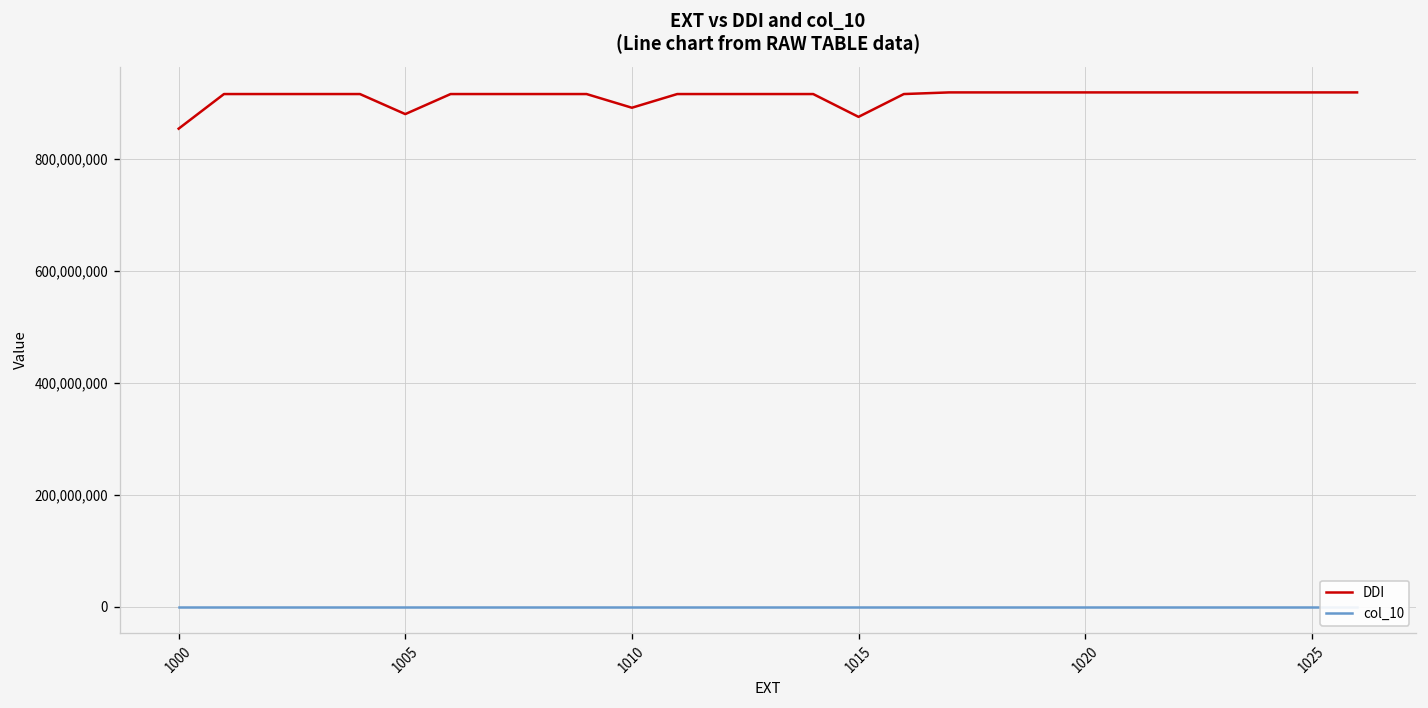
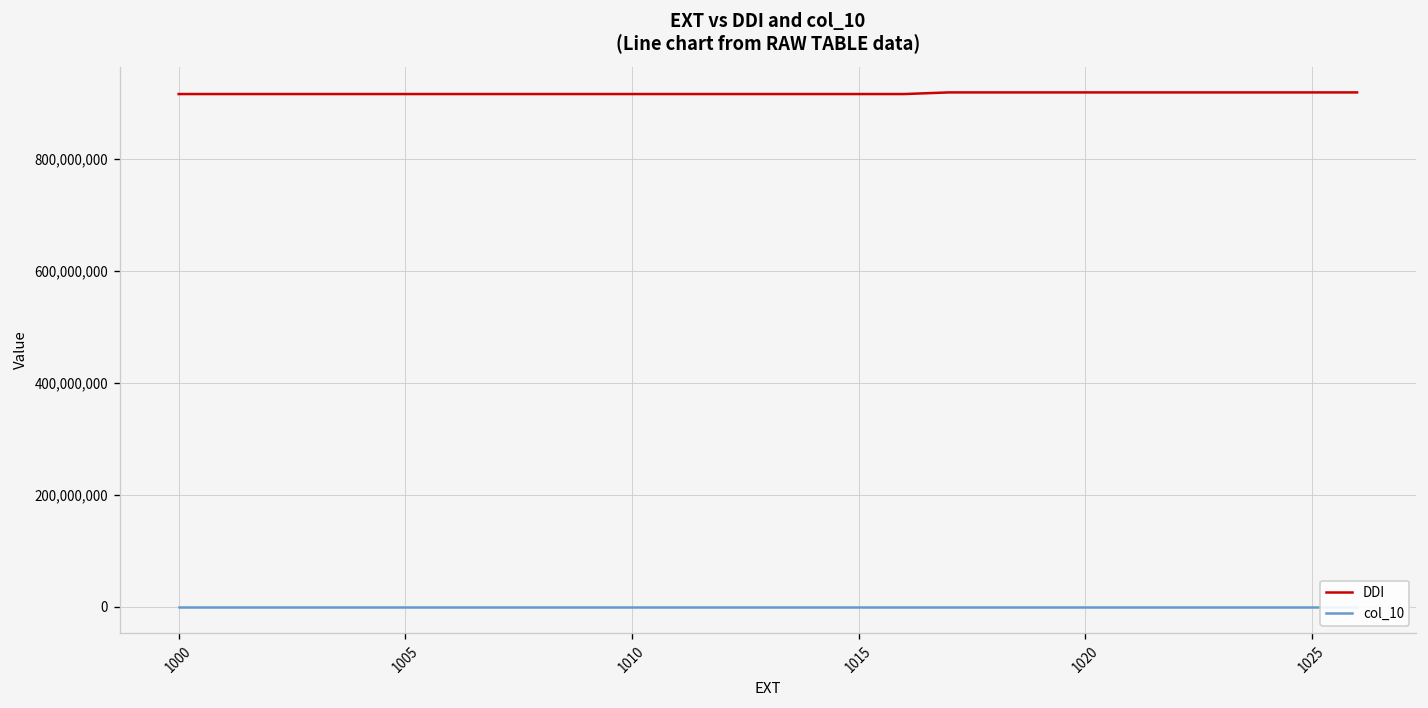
DDI, 1000: 850,000,000 -> 920,000,000
DDI, 1005: 880,000,000 -> 920,000,000
DDI, 1010: 890,000,000 -> 920,000,000
DDI, 1015: 870,000,000 -> 920,000,000
